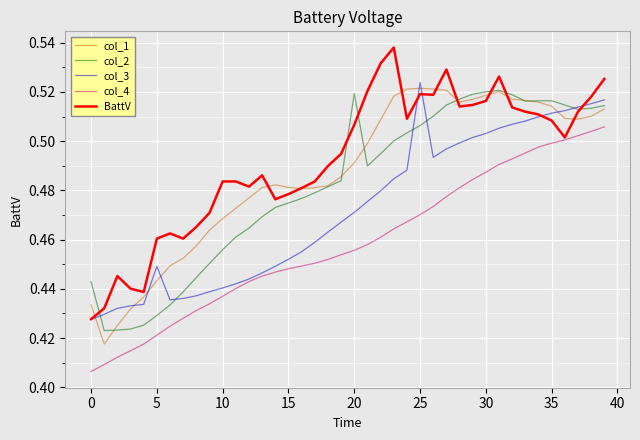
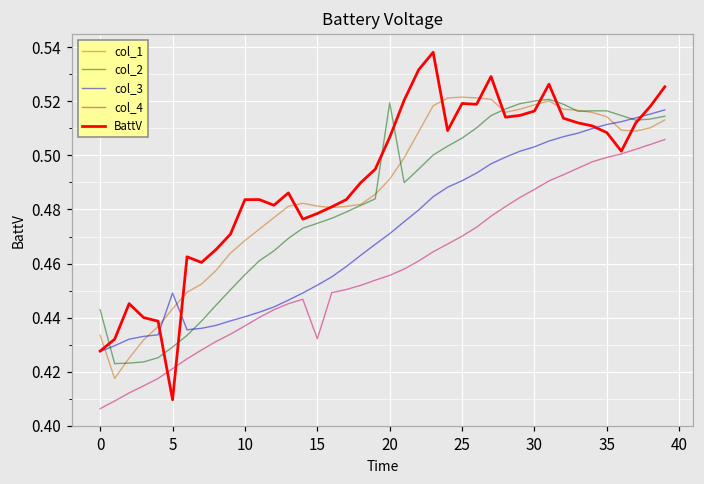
BattV, 5: 0.460 -> 0.410
col_4, 15: 0.448 -> 0.432
col_3, 25: 0.524 -> 0.491
